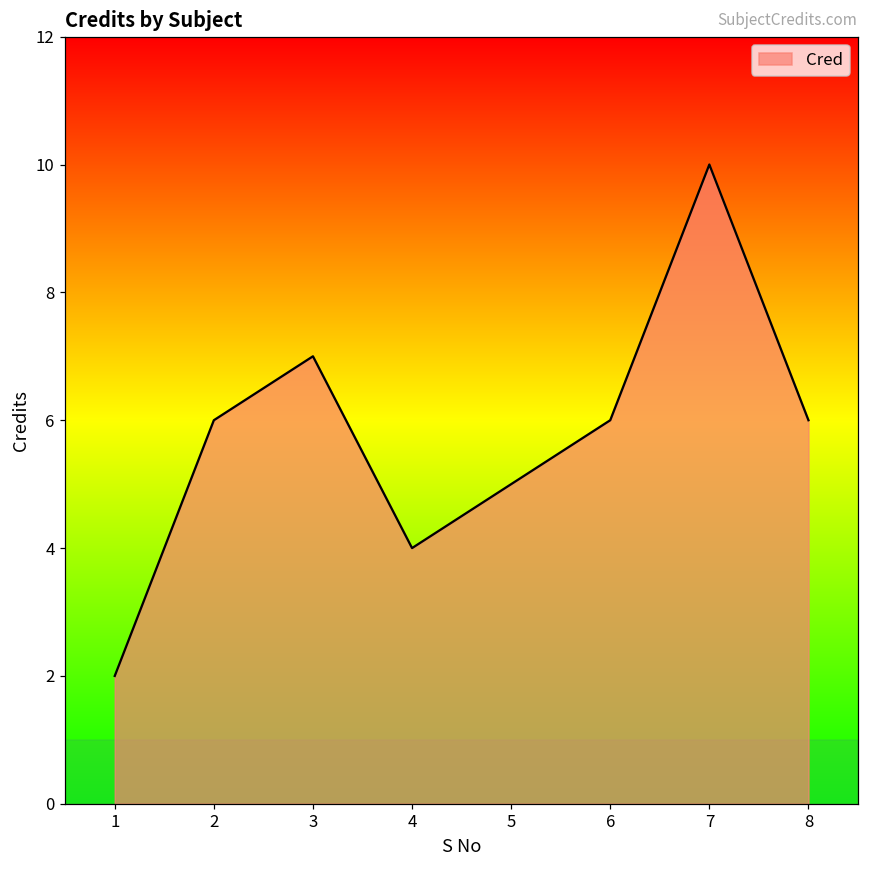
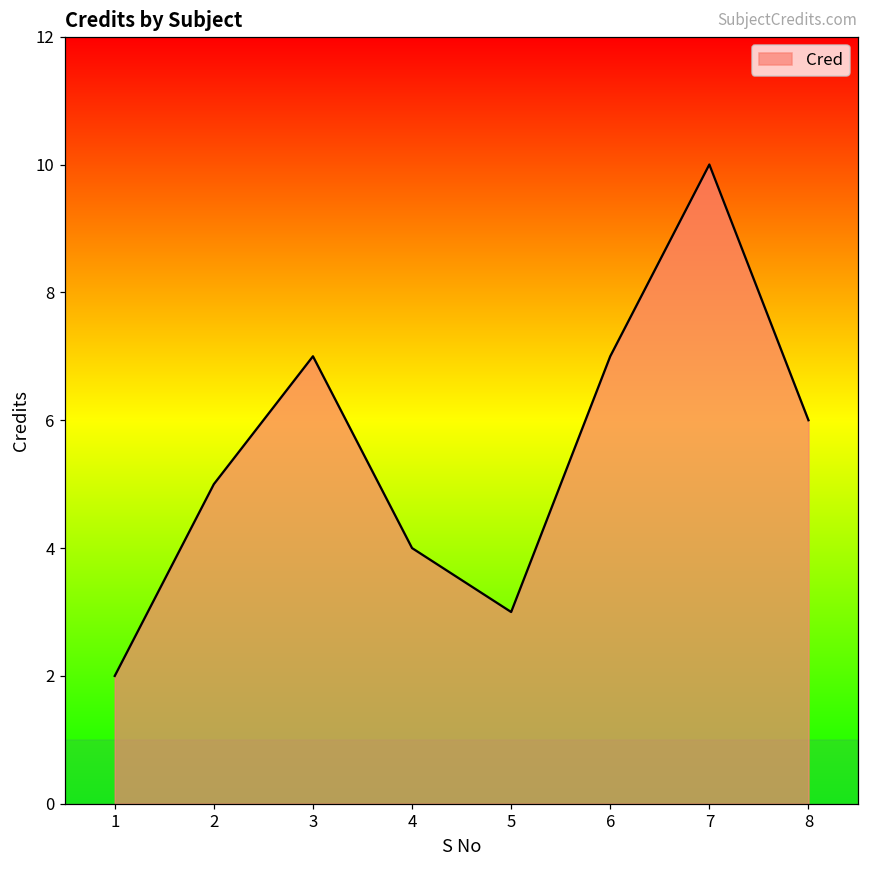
2: 6 -> 5
5: 5 -> 3
6: 6 -> 7
